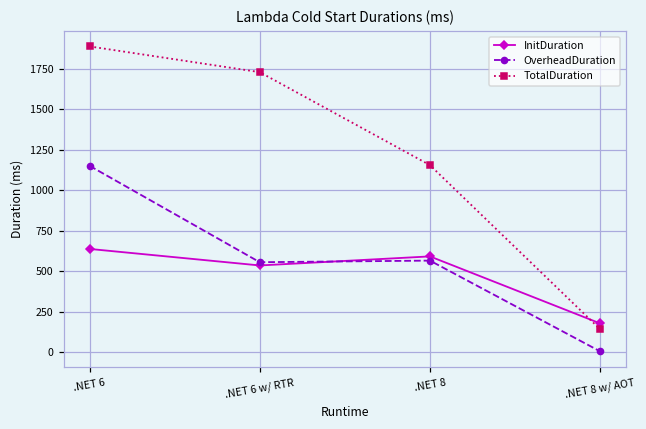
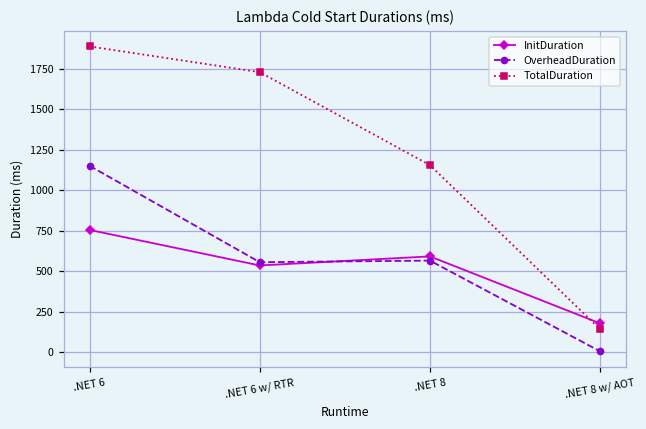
InitDuration, .NET 6: 640 -> 750
